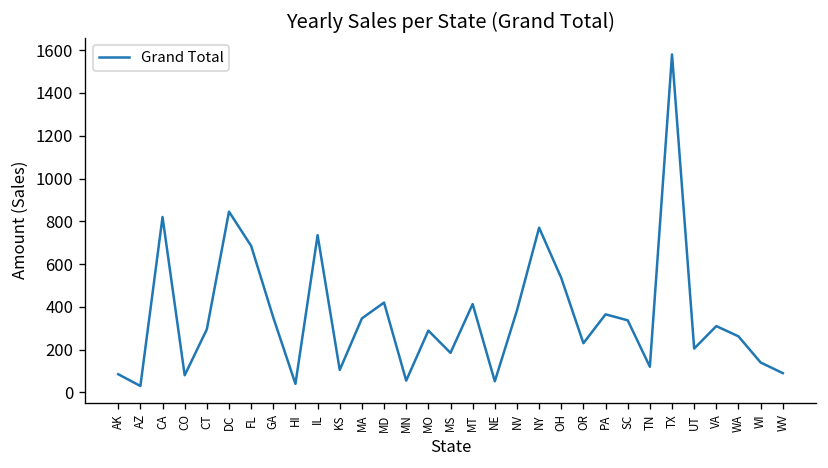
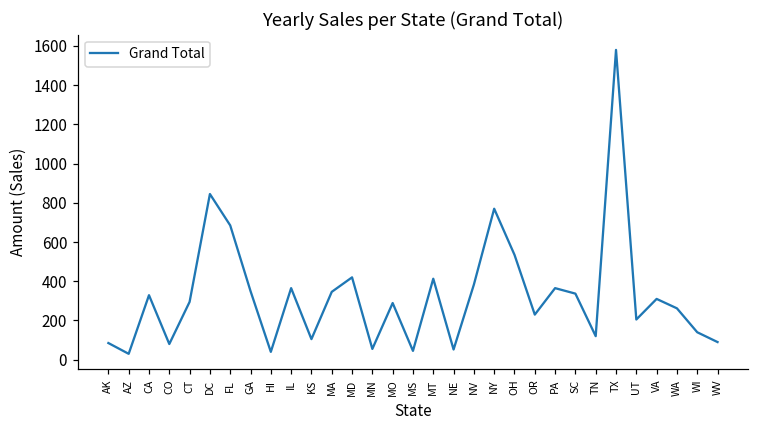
CA: 820 -> 330
IL: 740 -> 370
MS: 190 -> 50
